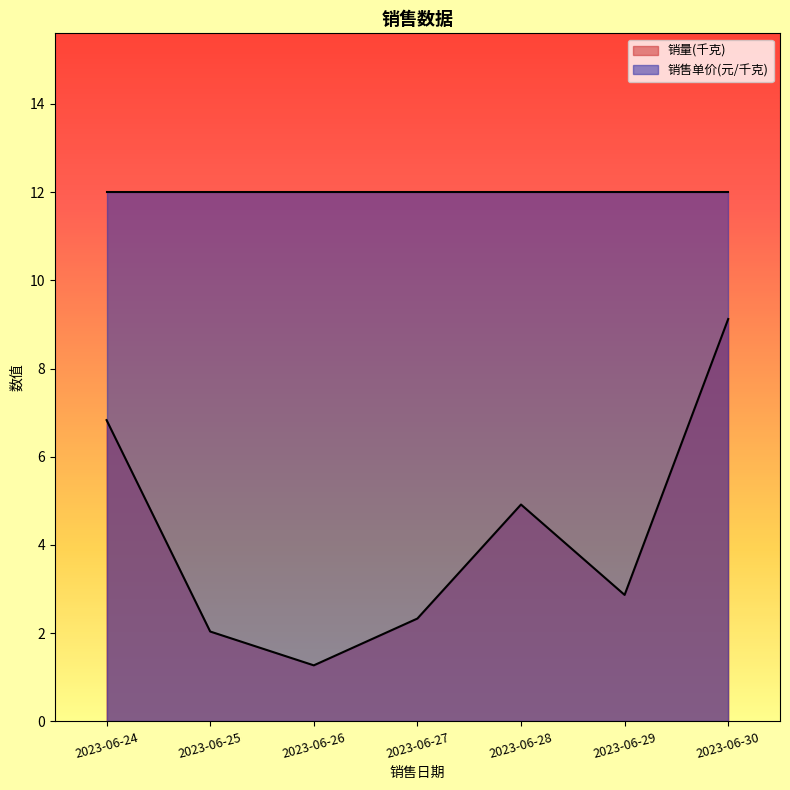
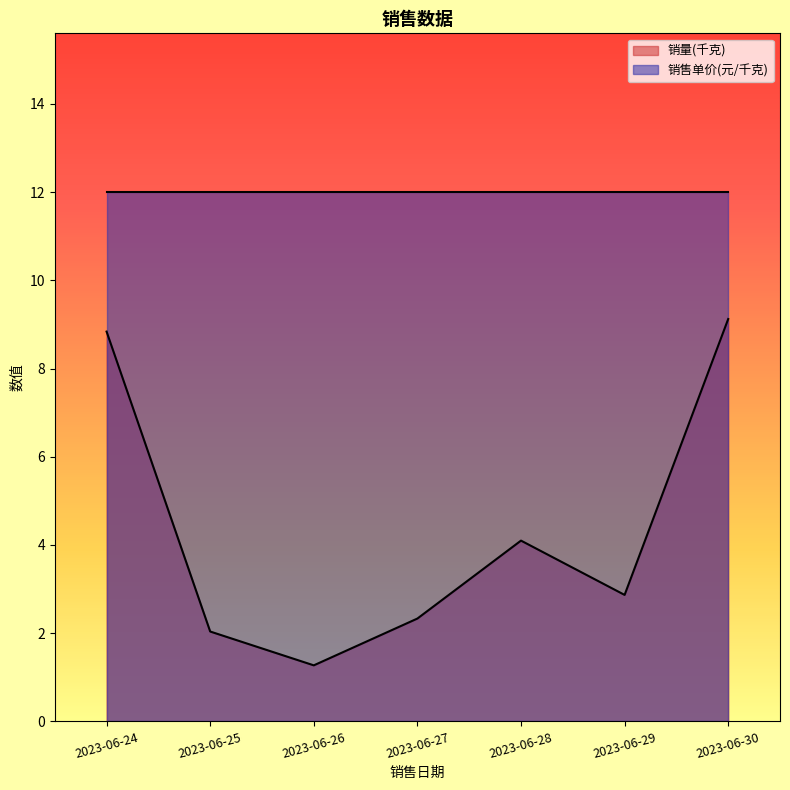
销量(千克), 2023-06-24: 6.8 -> 8.8
销量(千克), 2023-06-28: 4.9 -> 4.1
